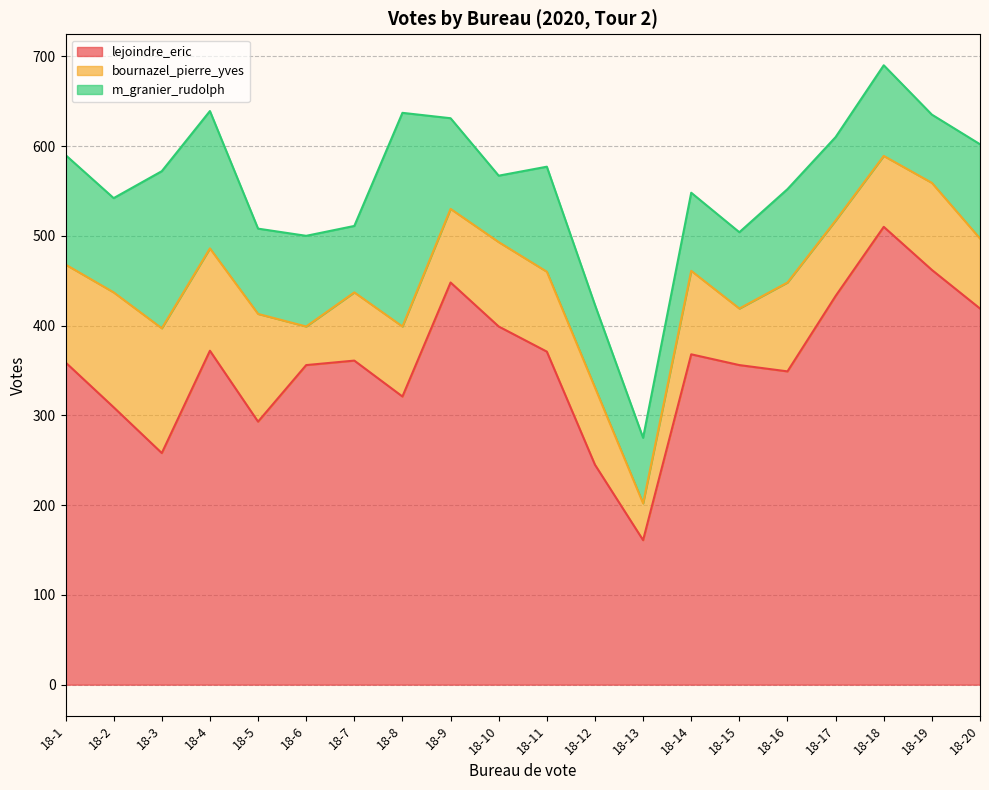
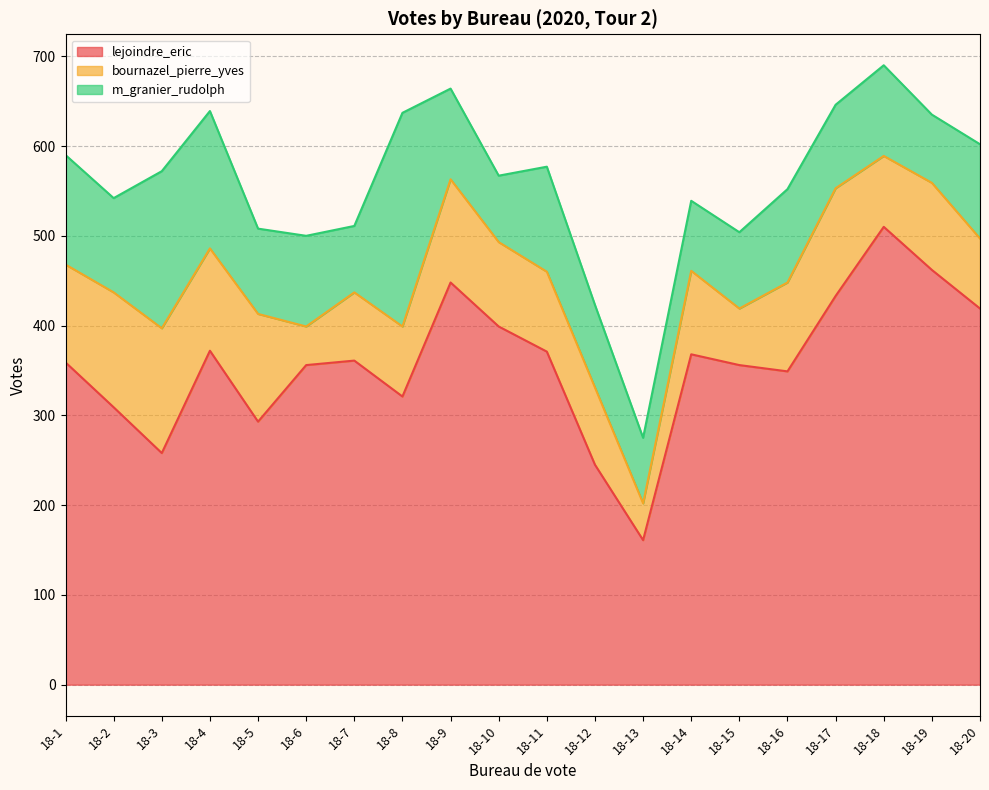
bournazel_pierre_yves, 18-9: 80 -> 120
m_granier_rudolph, 18-14: 90 -> 80
bournazel_pierre_yves, 18-17: 80 -> 120
